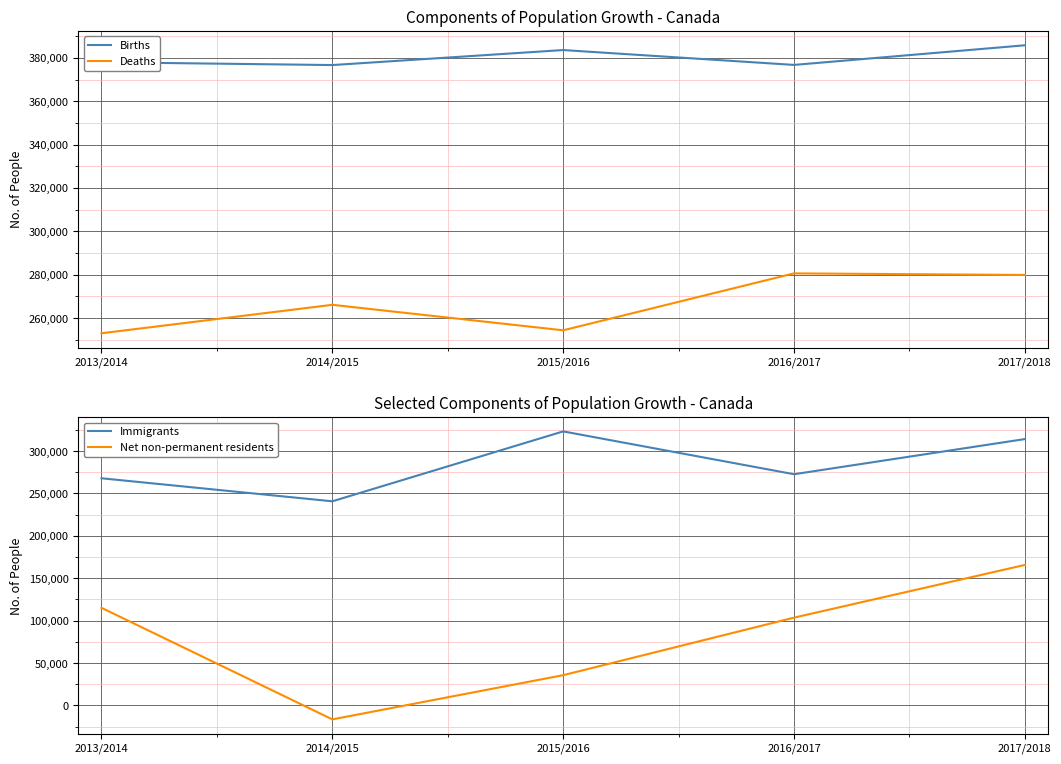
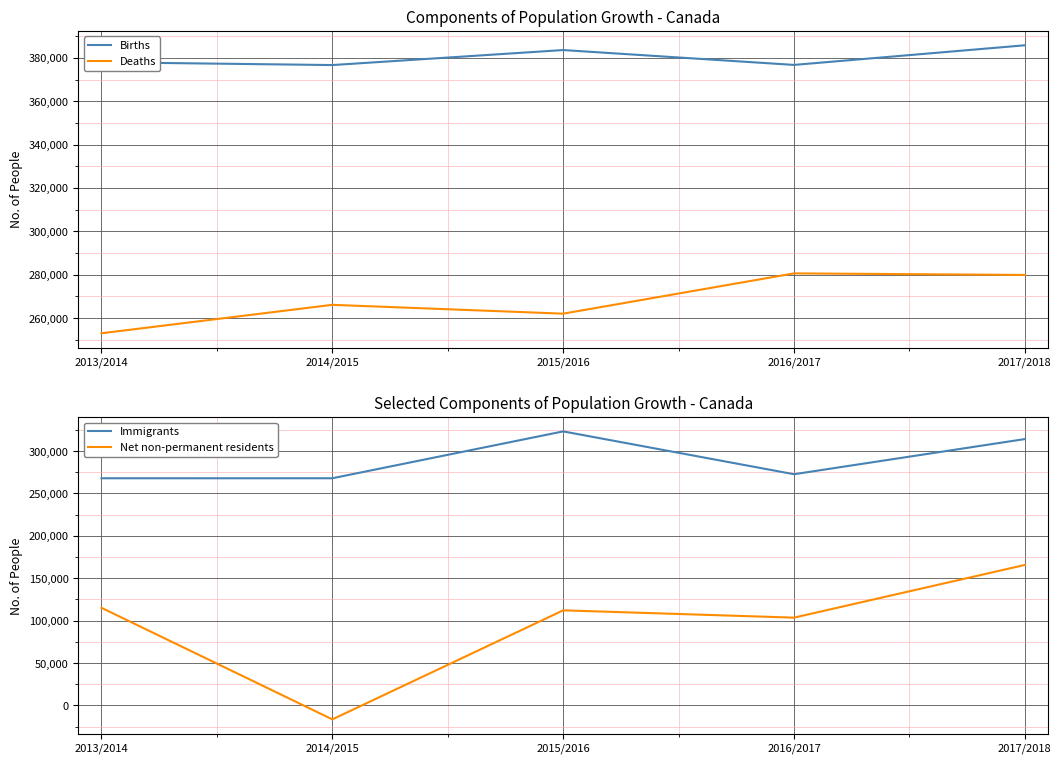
Components of Population Growth - Canada, Deaths, 2015/2016: 254,000 -> 262,000
Selected Components of Population Growth - Canada, Immigrants, 2014/2015: 240,000 -> 270,000
Selected Components of Population Growth - Canada, Net non-permanent residents, 2015/2016: 40,000 -> 110,000
